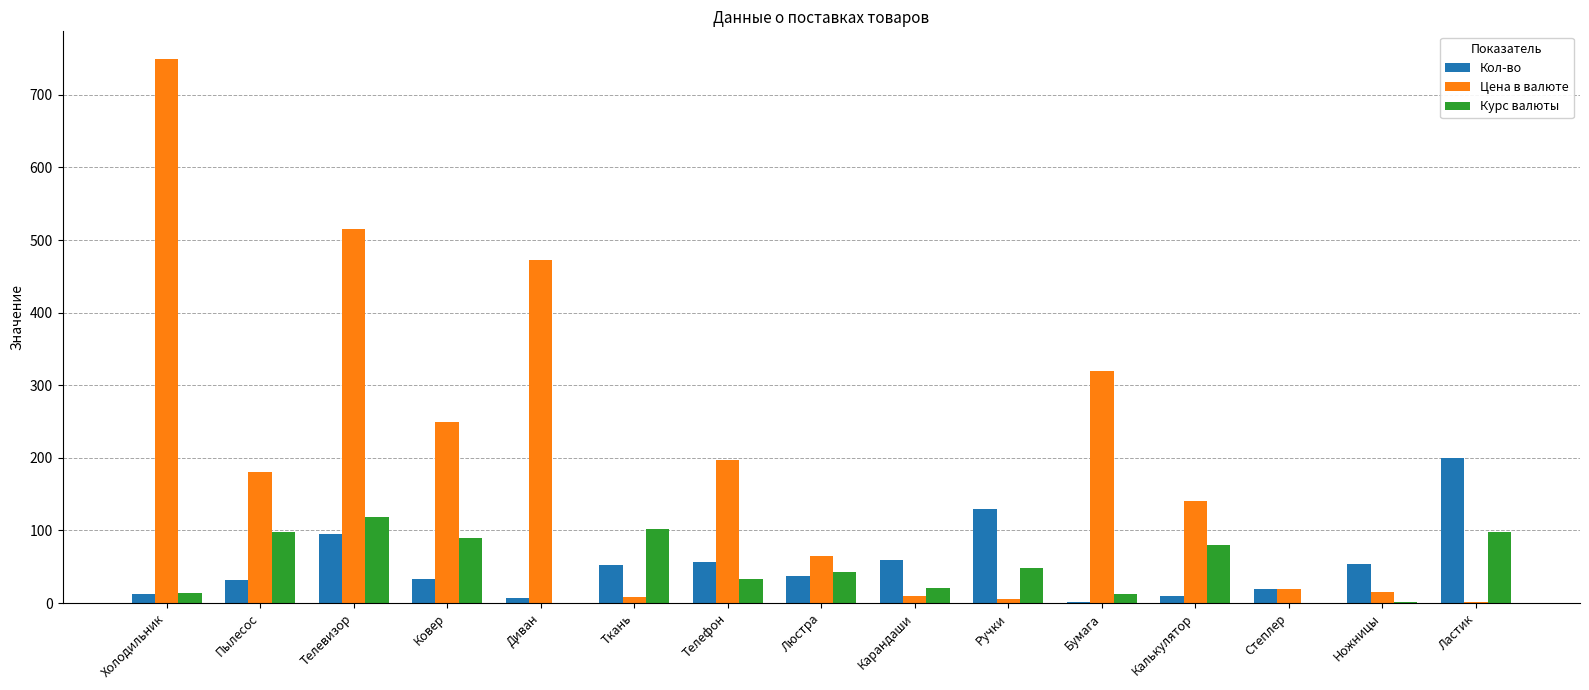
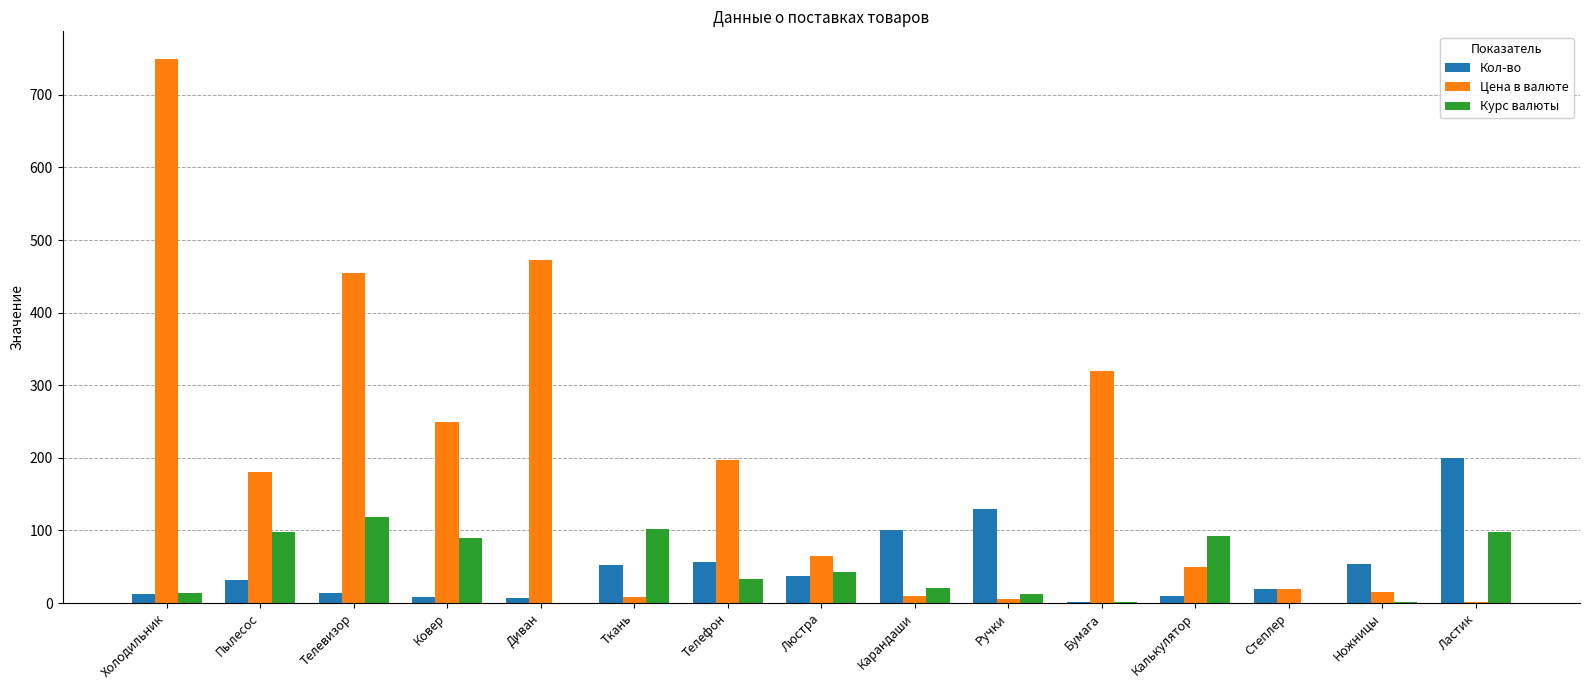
Кол-во, Телевизор: 100 -> 10
Цена в валюте, Телевизор: 520 -> 460
Кол-во, Ковер: 30 -> 10
Кол-во, Карандаши: 60 -> 100
Курс валюты, Ручки: 50 -> 10
Курс валюты, Бумага: 10 -> 0
Цена в валюте, Калькулятор: 140 -> 50
Курс валюты, Калькулятор: 80 -> 90
